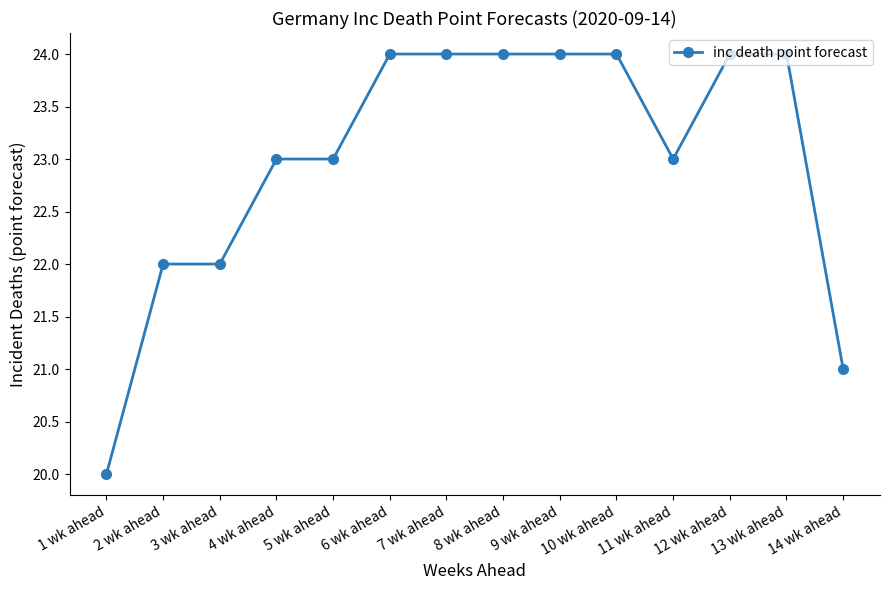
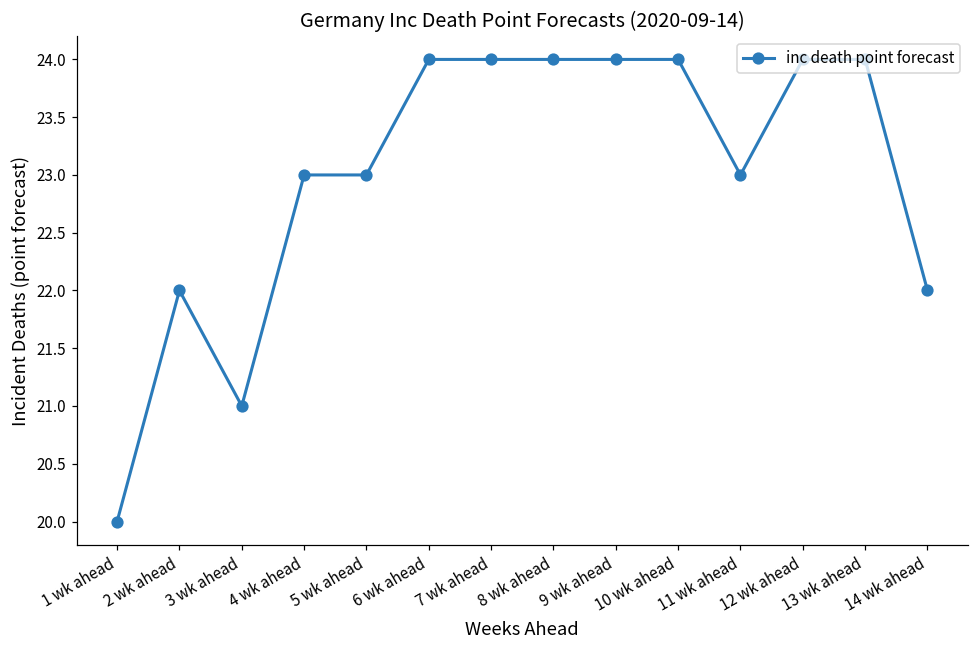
3 wk ahead: 22 -> 21
14 wk ahead: 21 -> 22
